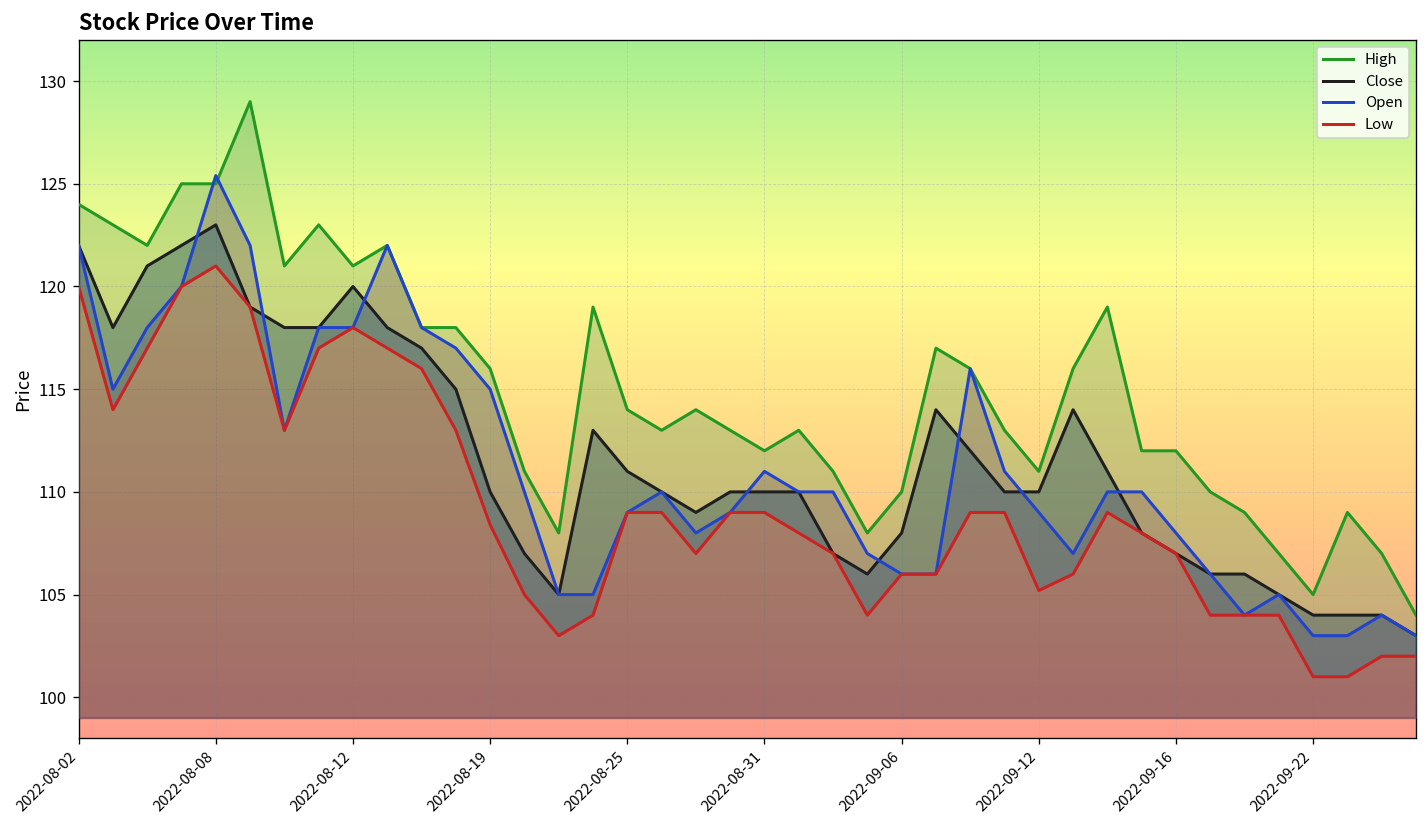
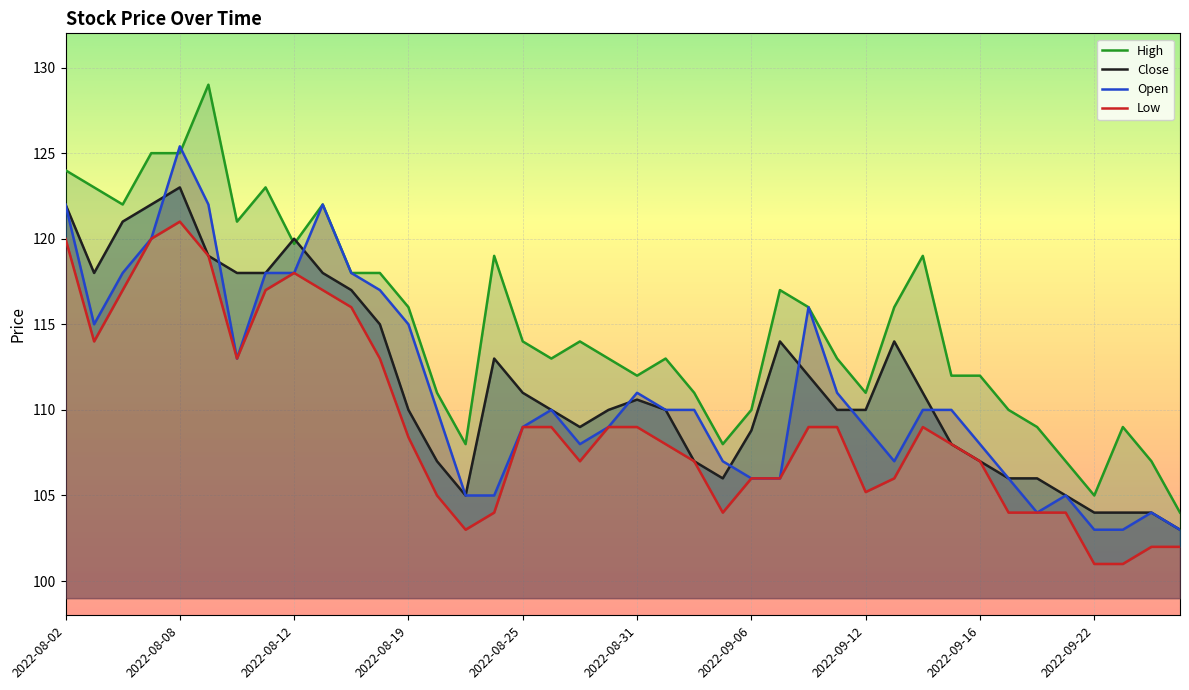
High, 2022-08-12: 121.0 -> 119.7
Close, 2022-08-31: 110.0 -> 110.6
Close, 2022-09-06: 108.0 -> 108.8
